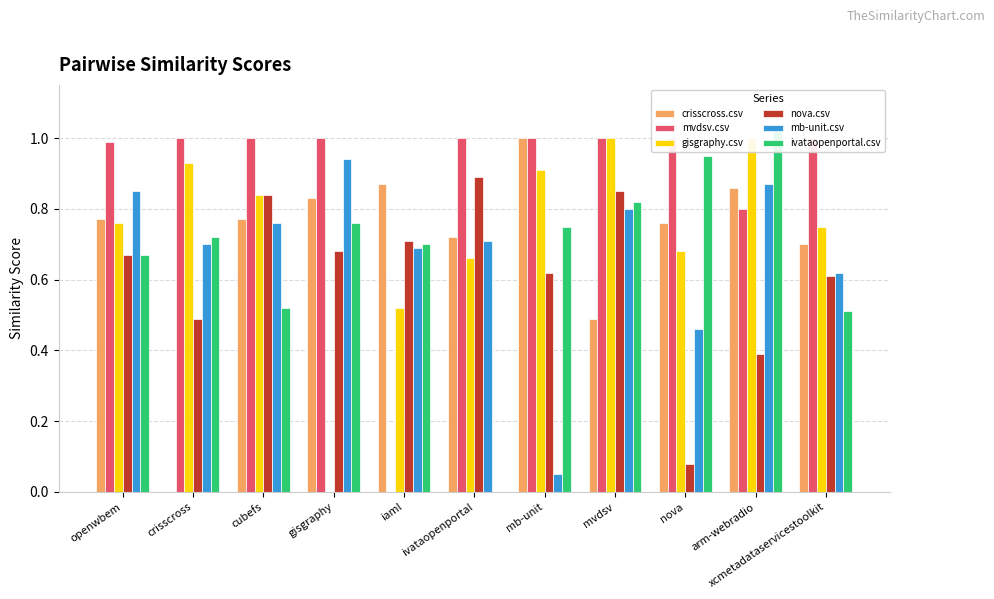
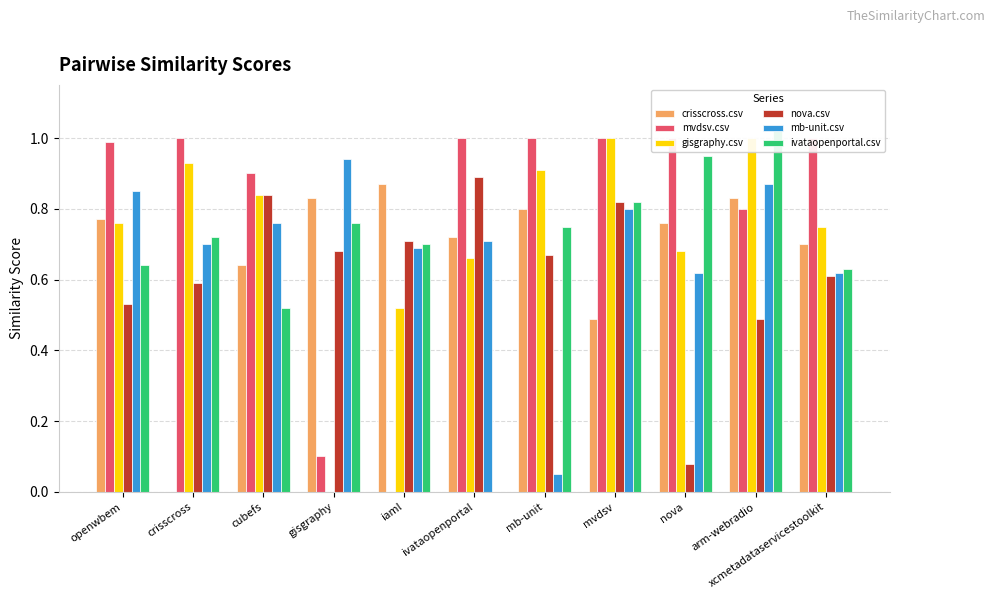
nova.csv, openwbem: 0.67 -> 0.53
ivataopenportal.csv, openwbem: 0.67 -> 0.64
nova.csv, crisscross: 0.49 -> 0.59
crisscross.csv, cubefs: 0.77 -> 0.64
mvdsv.csv, cubefs: 1.0 -> 0.9
mvdsv.csv, gisgraphy: 1.0 -> 0.1
crisscross.csv, mb-unit: 1.0 -> 0.8
nova.csv, mb-unit: 0.62 -> 0.67
nova.csv, mvdsv: 0.85 -> 0.82
mb-unit.csv, nova: 0.46 -> 0.62
crisscross.csv, arm-webradio: 0.86 -> 0.83
nova.csv, arm-webradio: 0.39 -> 0.49
ivataopenportal.csv, xcmetadataservicestoolkit: 0.51 -> 0.63
